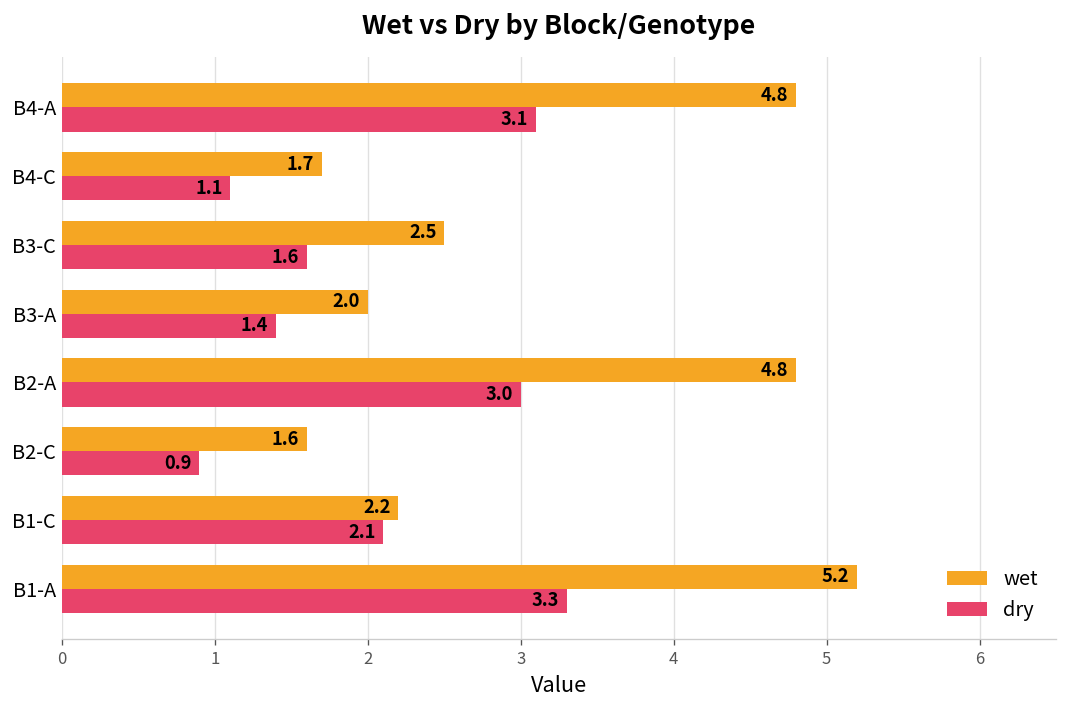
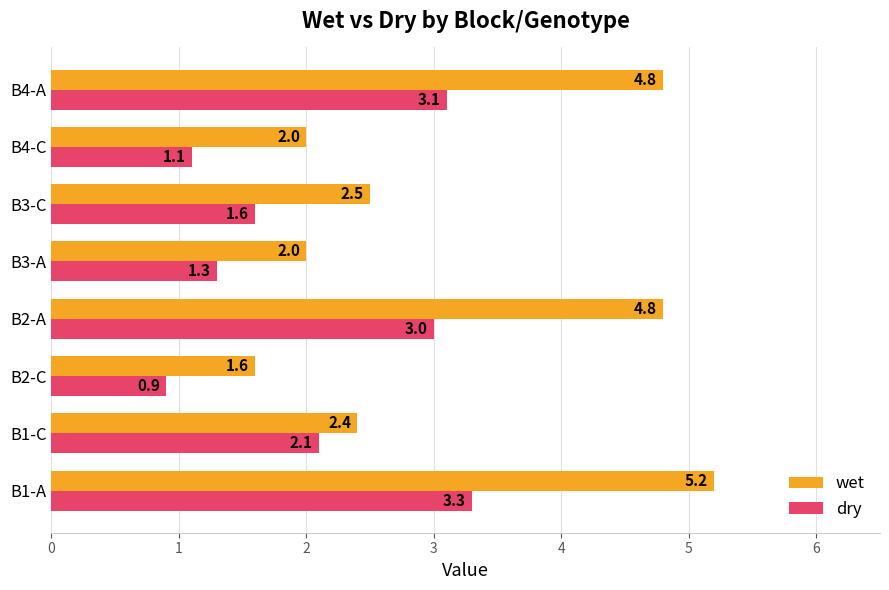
wet, B4-C: 1.7 -> 2.0
dry, B3-A: 1.4 -> 1.3
wet, B1-C: 2.2 -> 2.4
